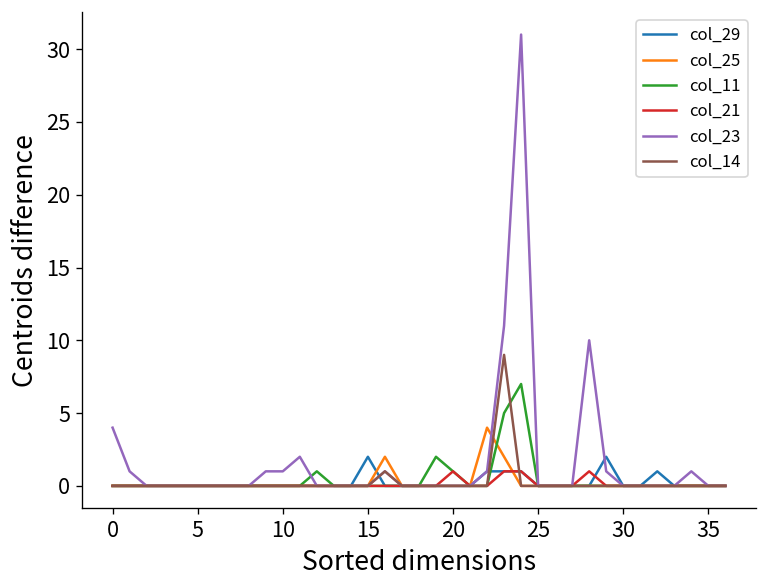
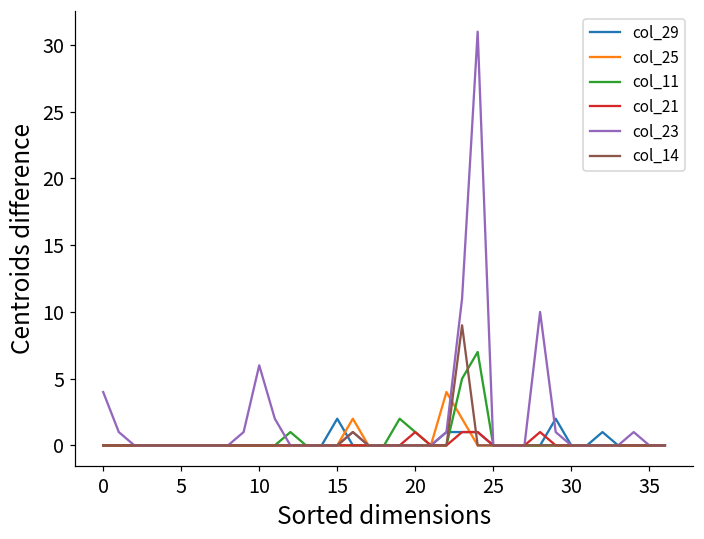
col_23, 10: 1 -> 6
